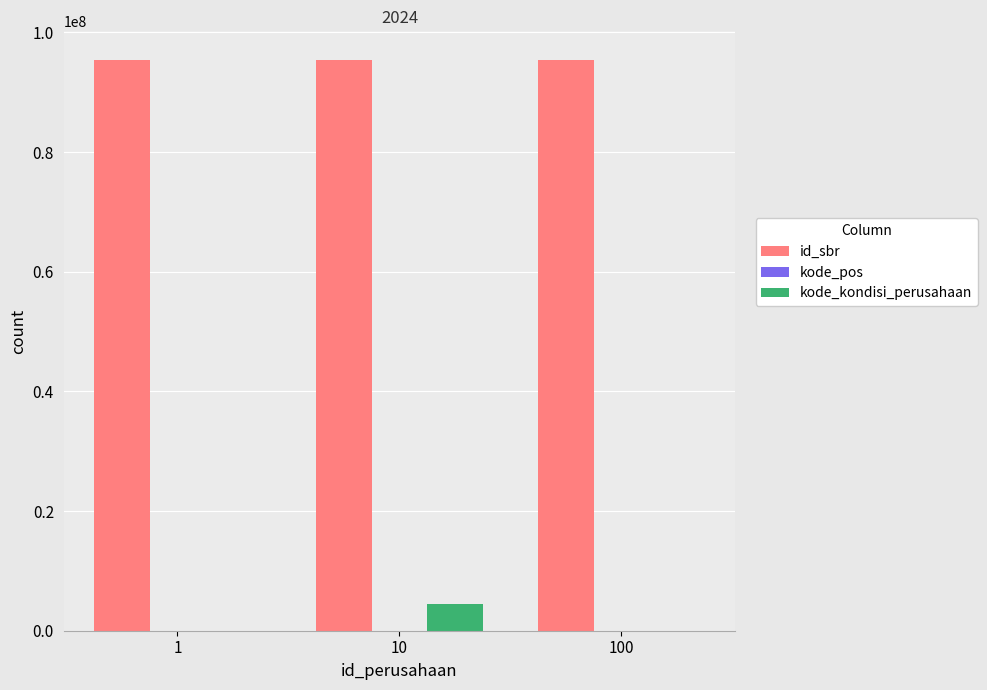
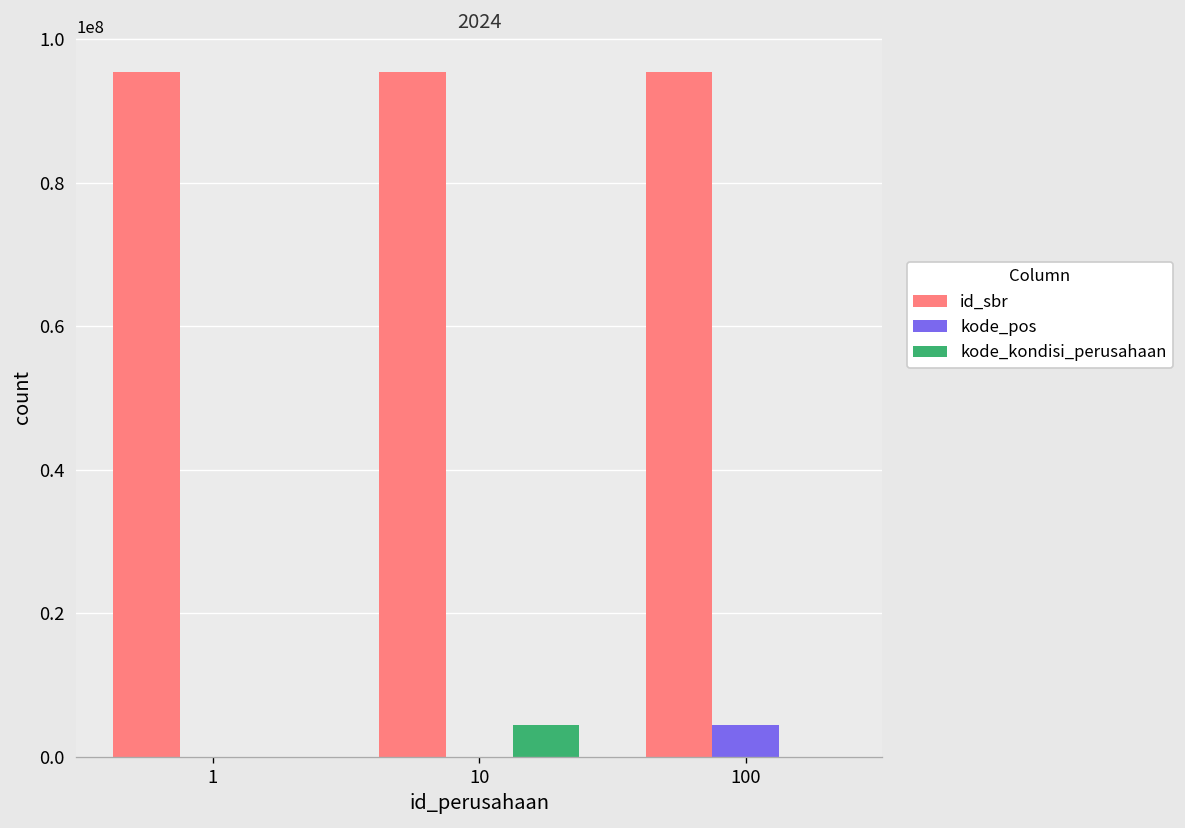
kode_pos, 100: 0 -> 4000000
